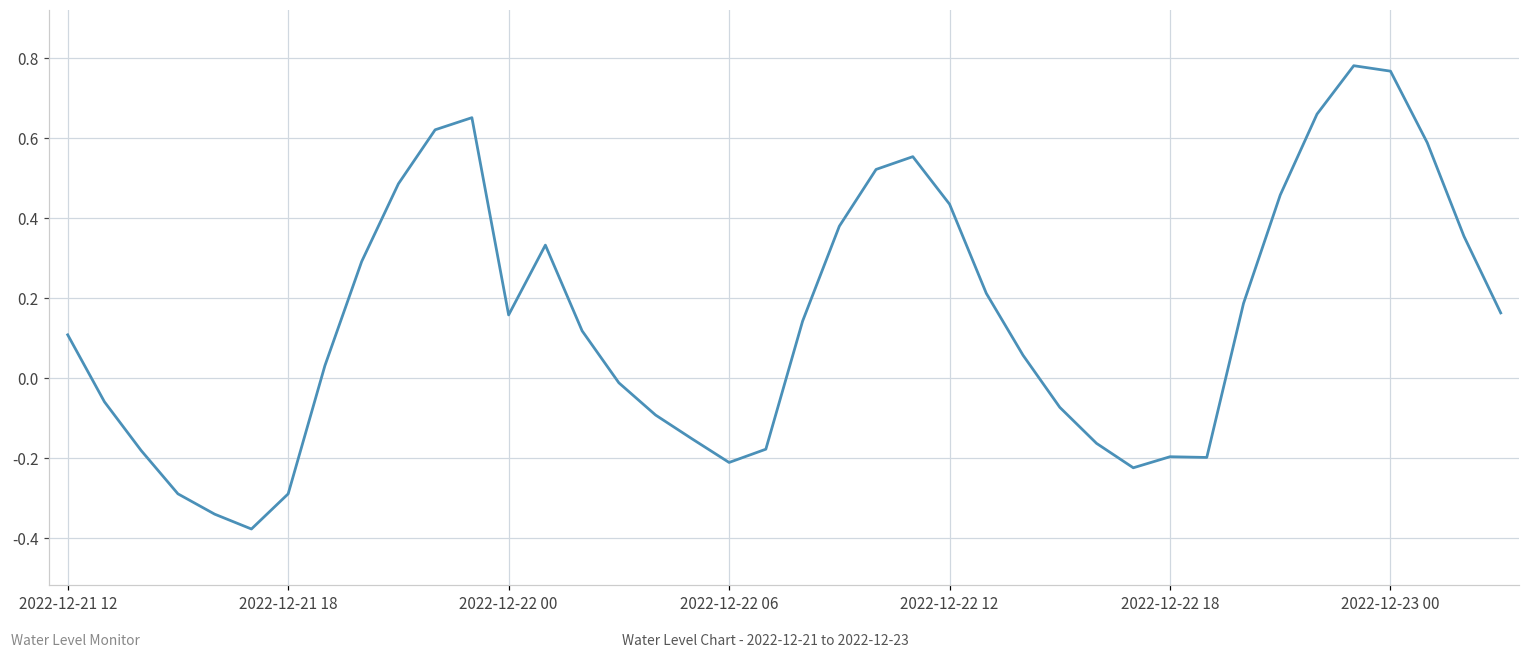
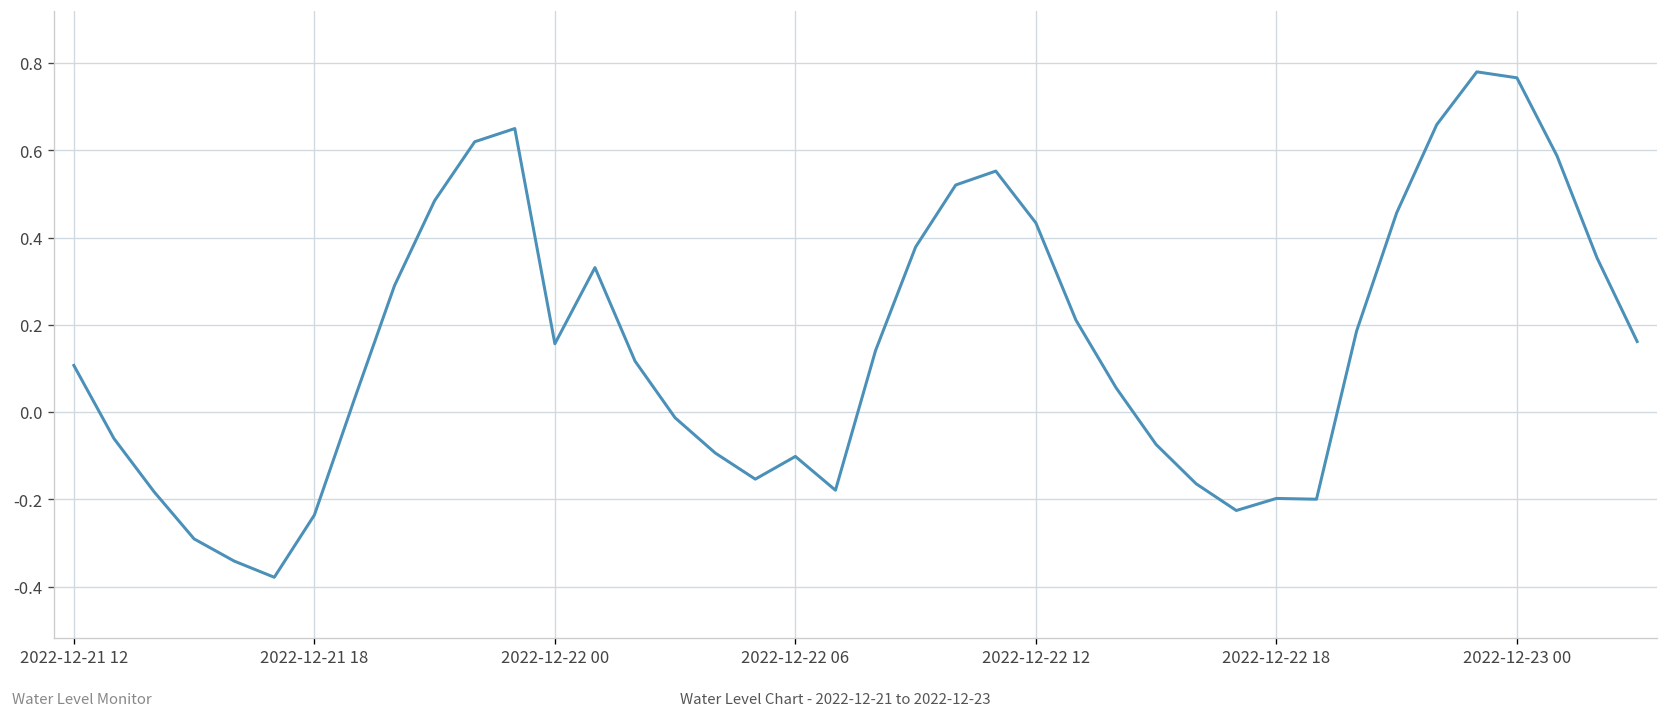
2022-12-21 18: -0.29 -> -0.24
2022-12-22 06: -0.21 -> -0.10
